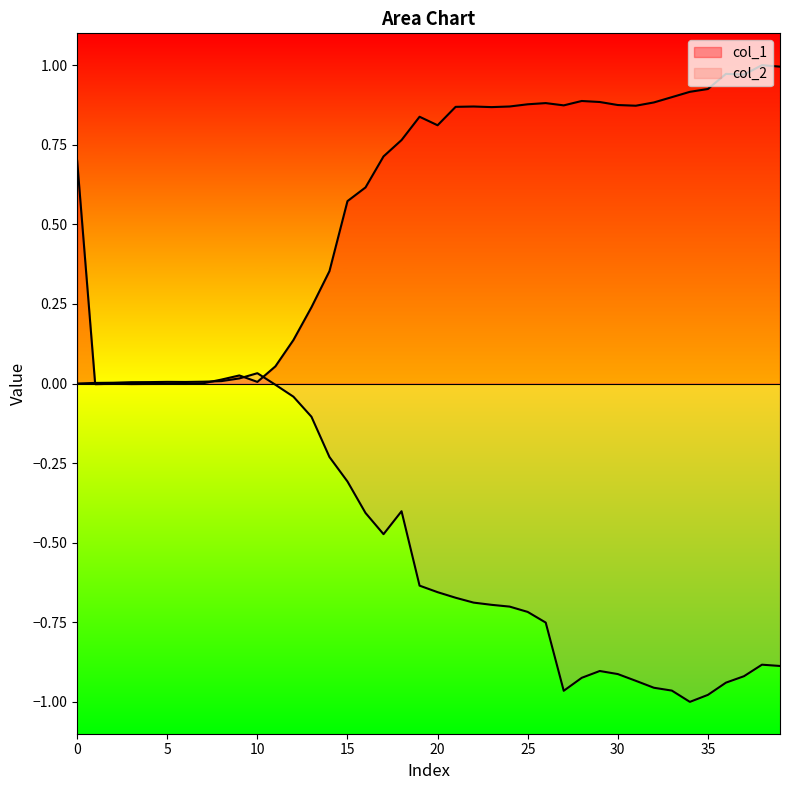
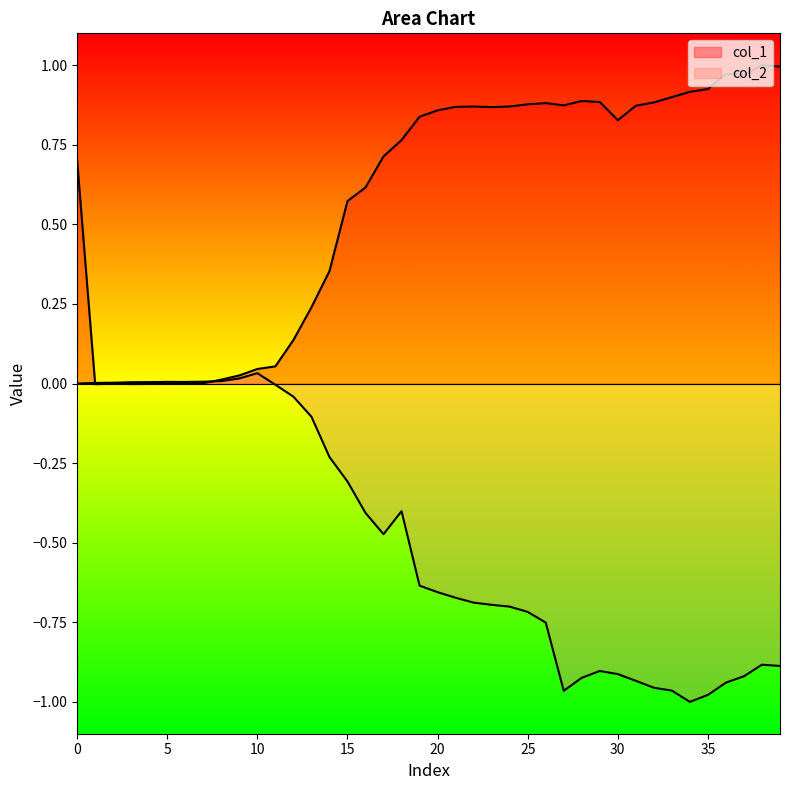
col_1, 10: 0.01 -> 0.05
col_1, 20: 0.81 -> 0.86
col_1, 30: 0.87 -> 0.83
